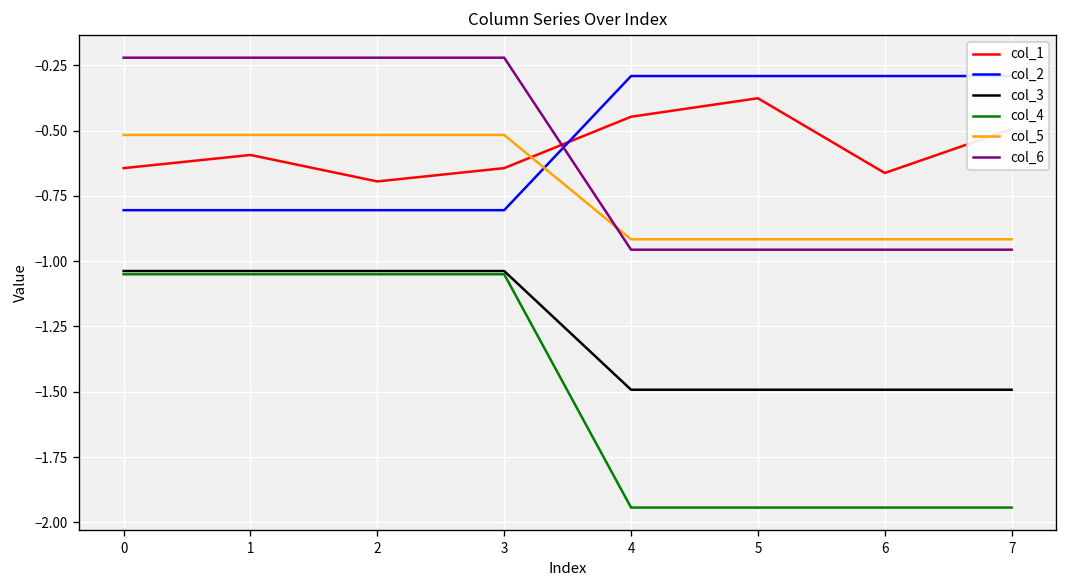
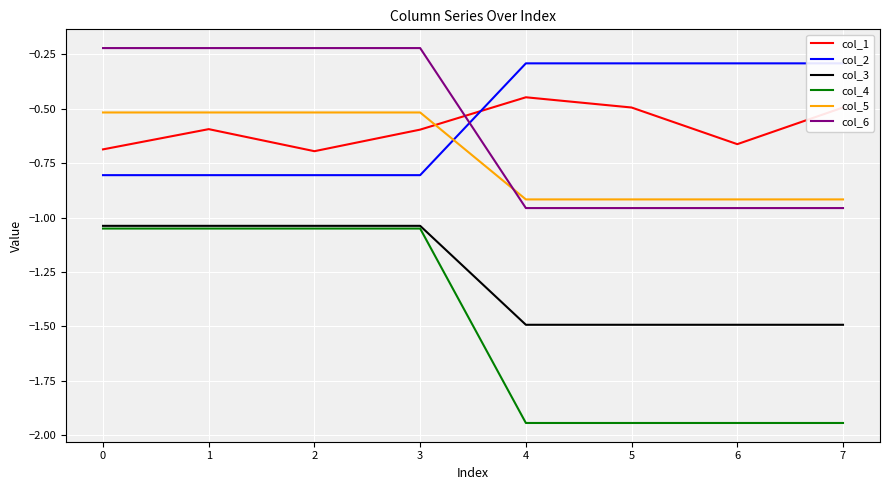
col_1, 0: -0.64 -> -0.69
col_1, 3: -0.64 -> -0.60
col_1, 5: -0.38 -> -0.49
